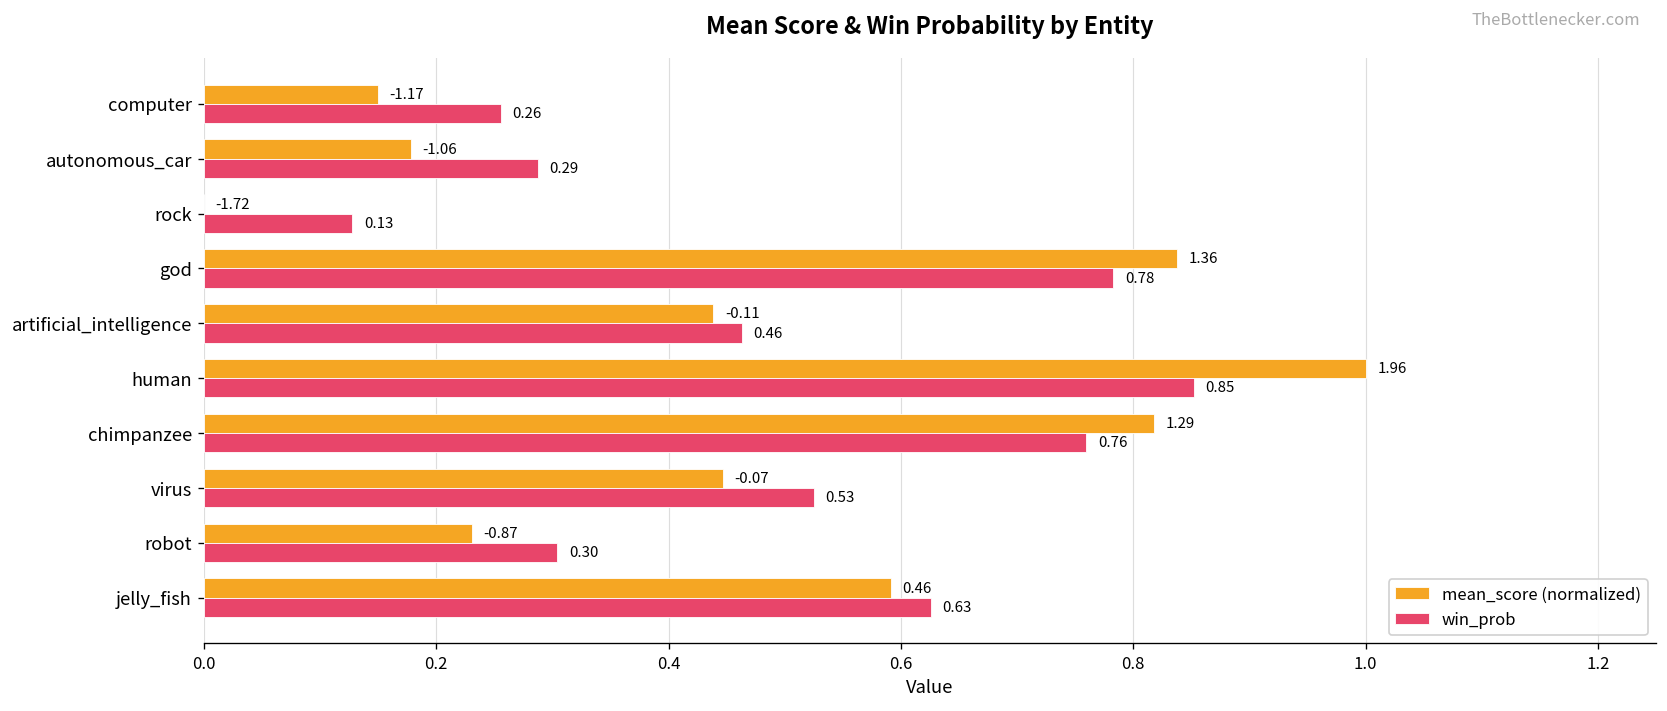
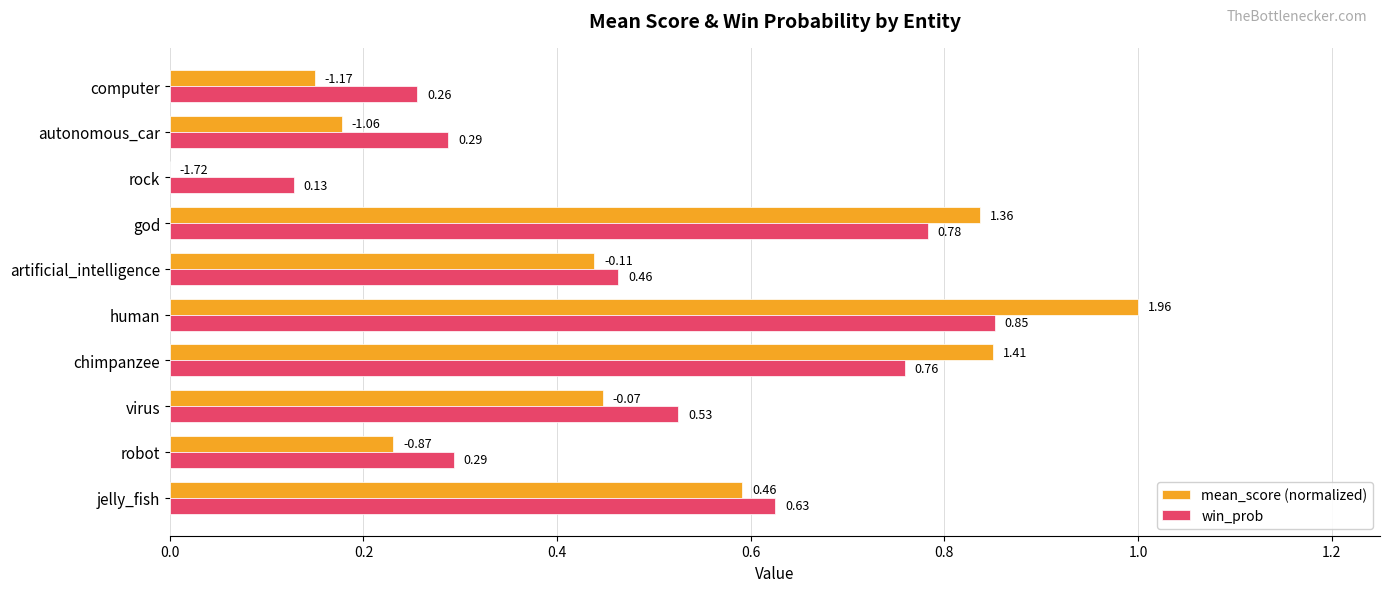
mean_score (normalized), chimpanzee: 1.29 -> 1.41
win_prob, robot: 0.30 -> 0.29
